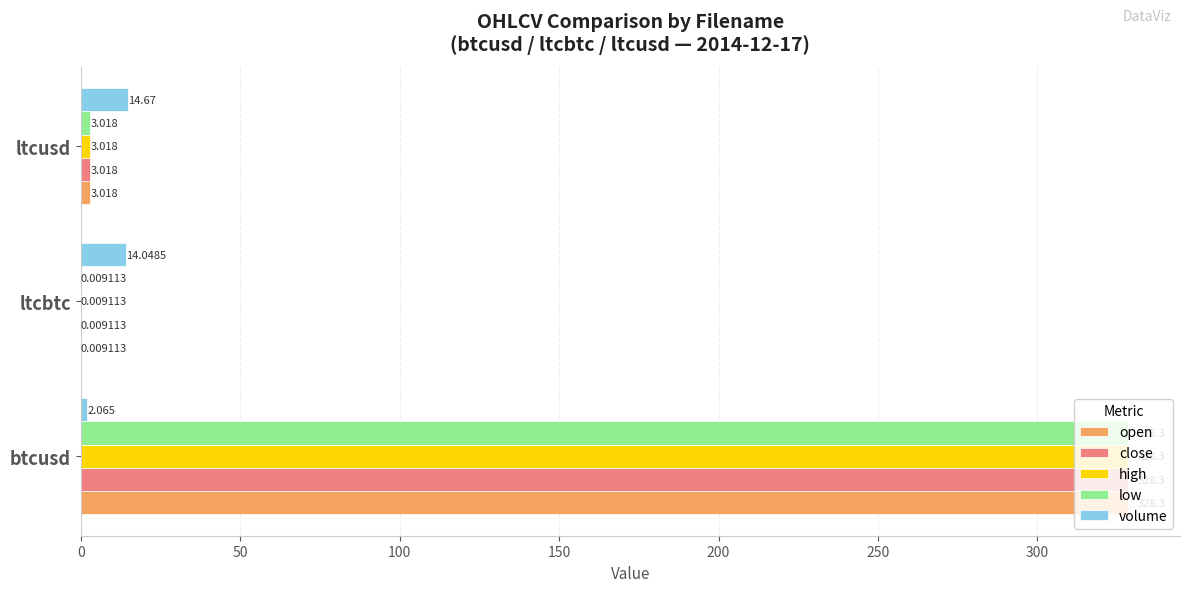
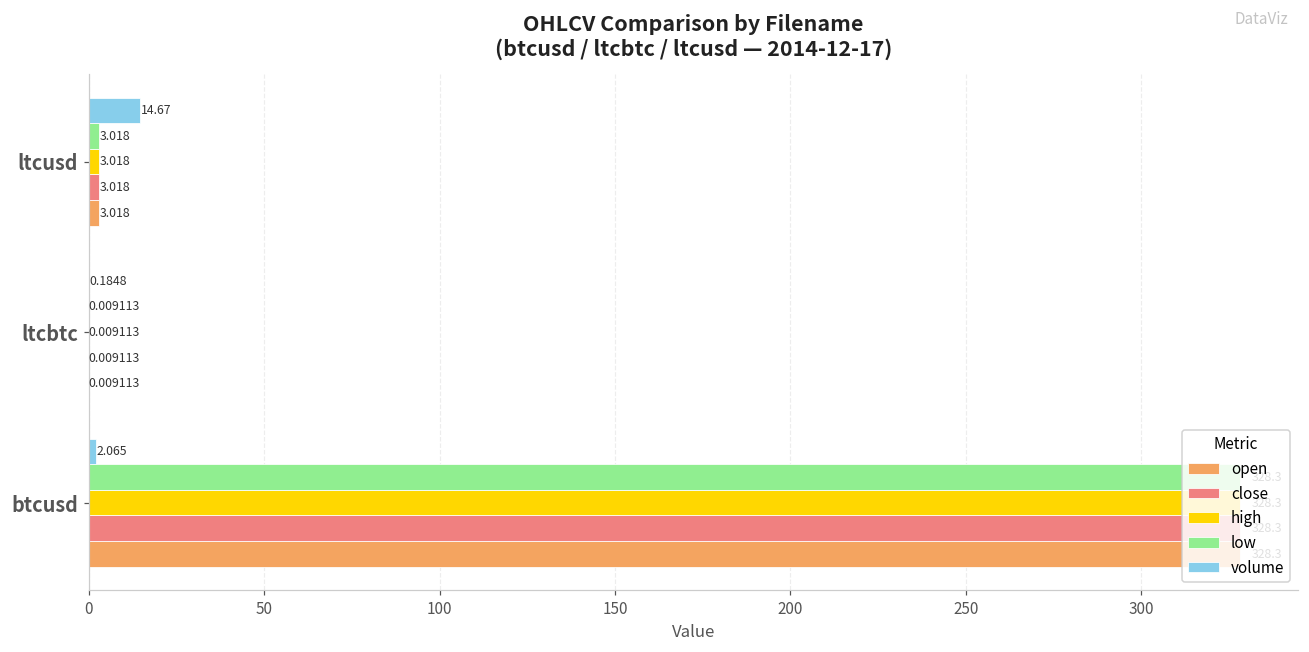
volume, ltcbtc: 14.0485 -> 0.1848
